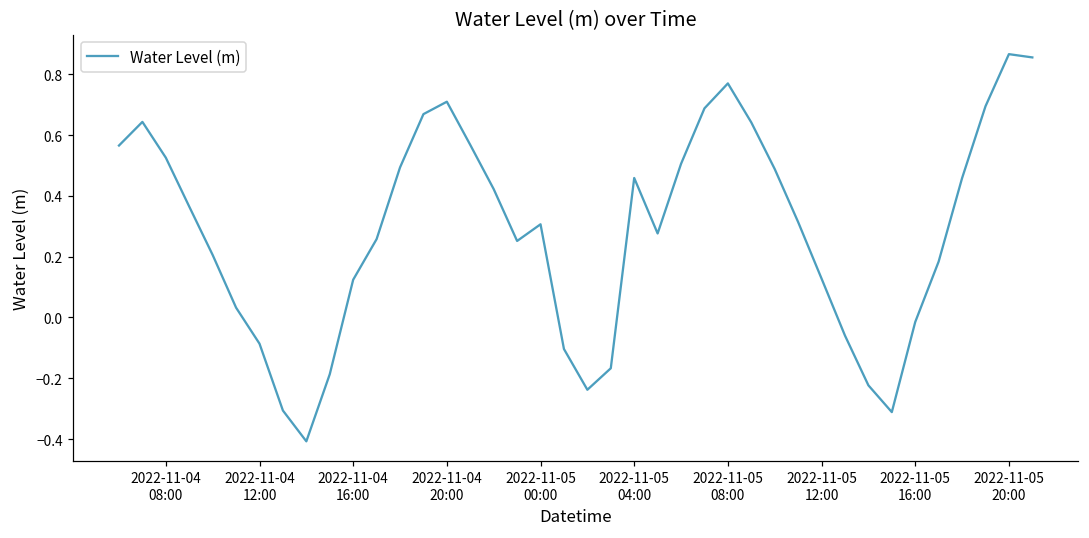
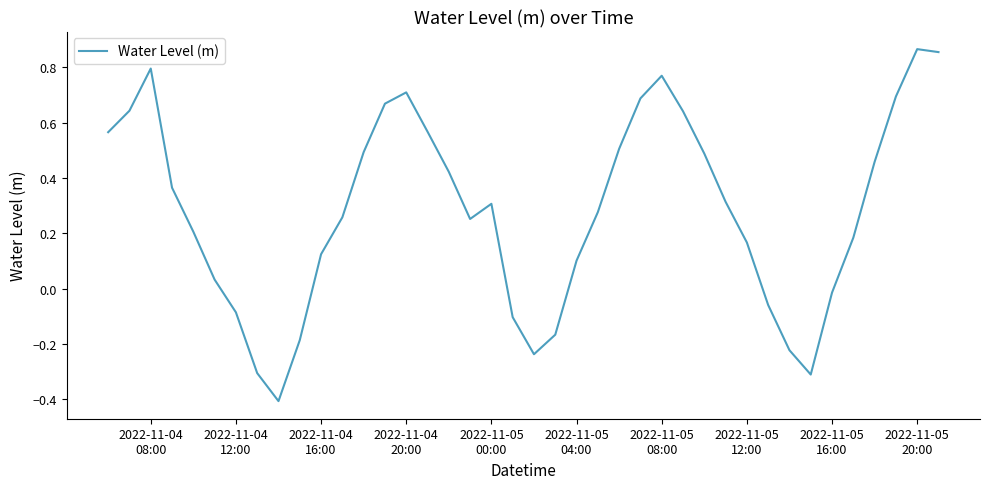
2022-11-04 08:00: 0.53 -> 0.80
2022-11-05 04:00: 0.46 -> 0.10
2022-11-05 12:00: 0.13 -> 0.17
